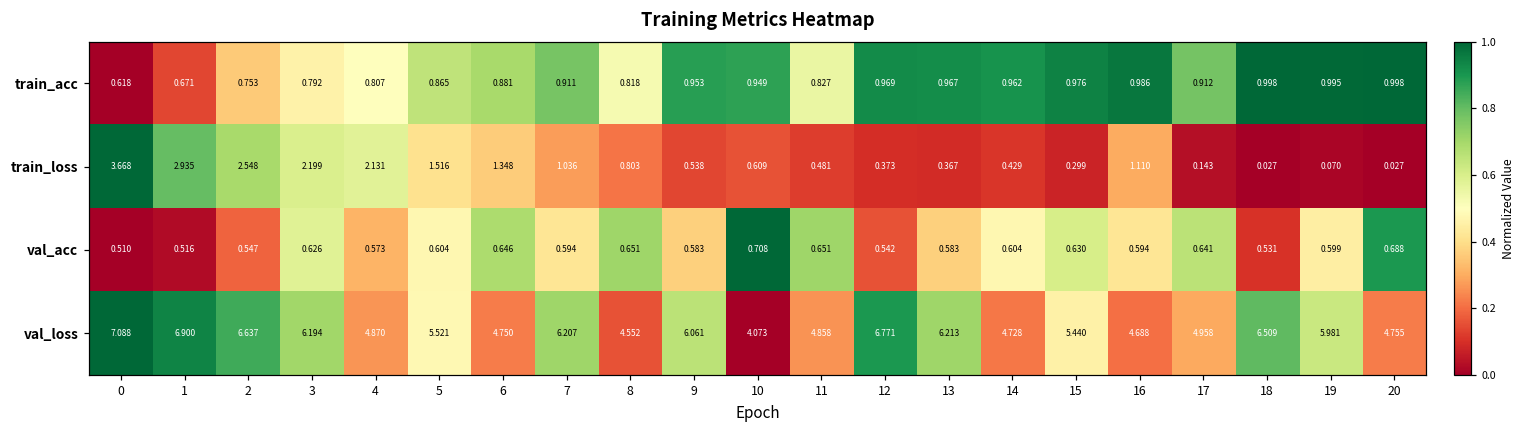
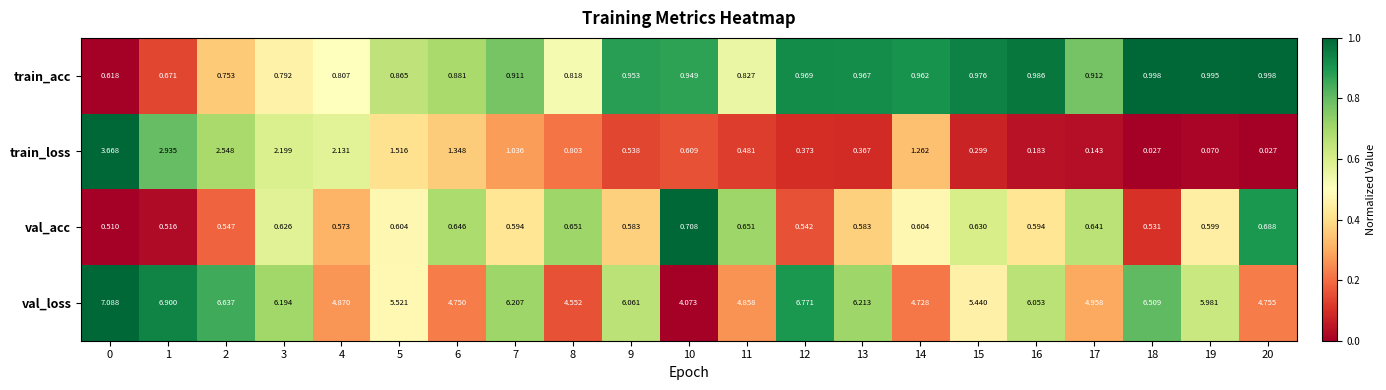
train_loss, 14: 0.429 -> 1.262
train_loss, 16: 1.110 -> 0.183
val_loss, 16: 4.688 -> 6.053
